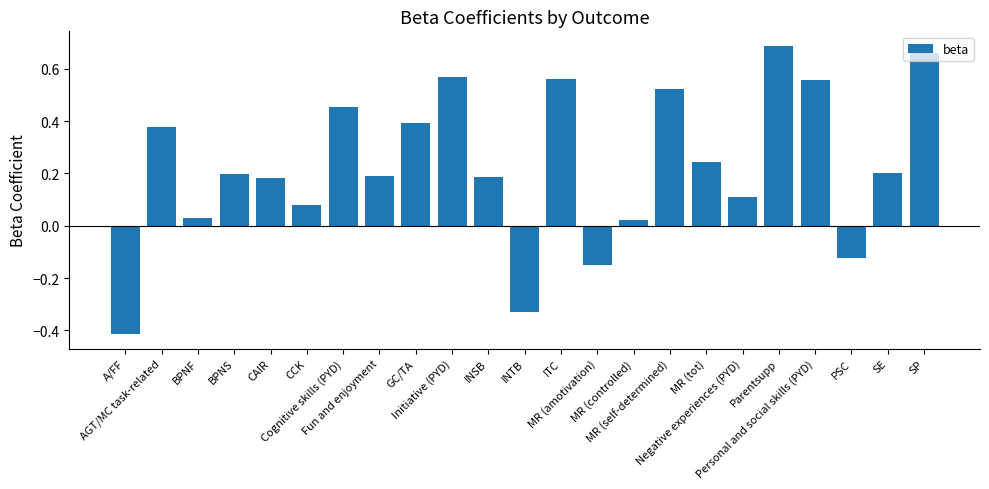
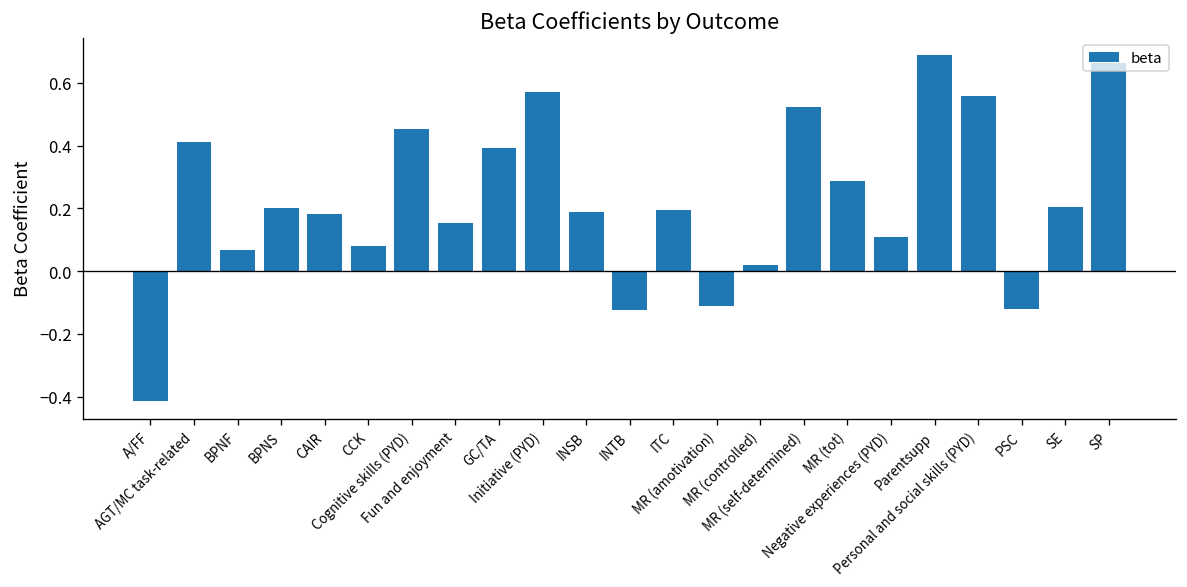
AGT/MC task-related: 0.38 -> 0.41
BPNF: 0.03 -> 0.07
Fun and enjoyment: 0.19 -> 0.15
INTB: -0.33 -> -0.12
ITC: 0.56 -> 0.19
MR (amotivation): -0.15 -> -0.11
MR (tot): 0.24 -> 0.29
